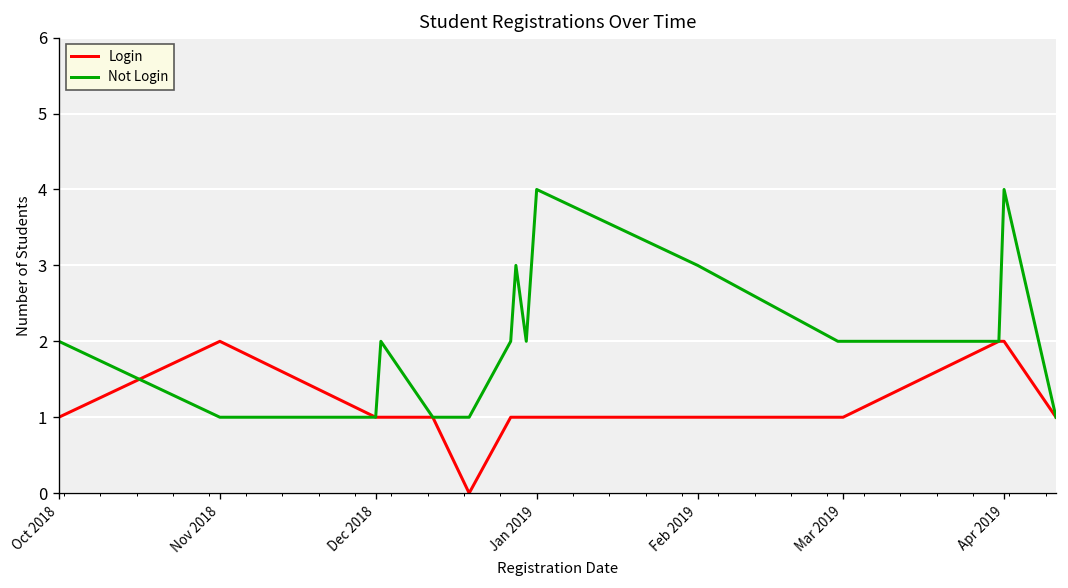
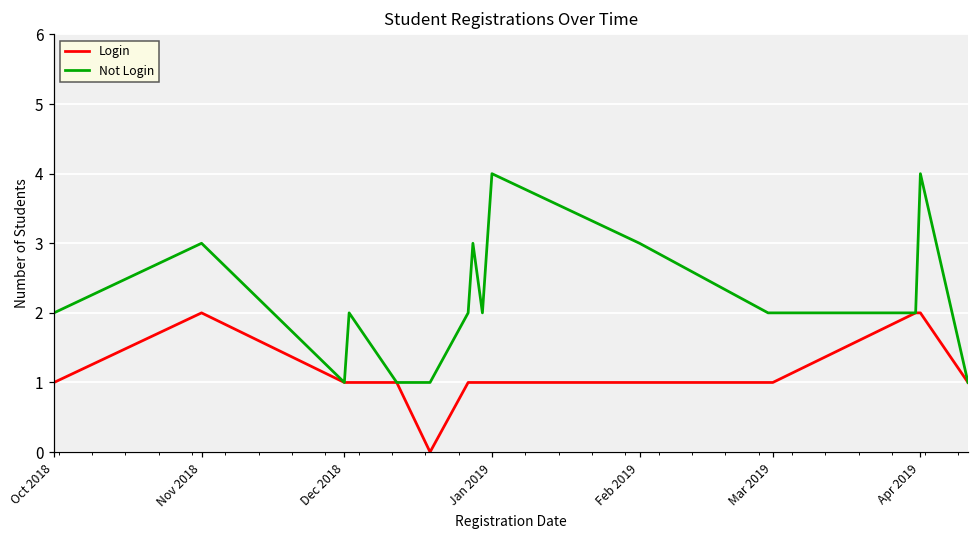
Not Login, Nov 2018: 1 -> 3
